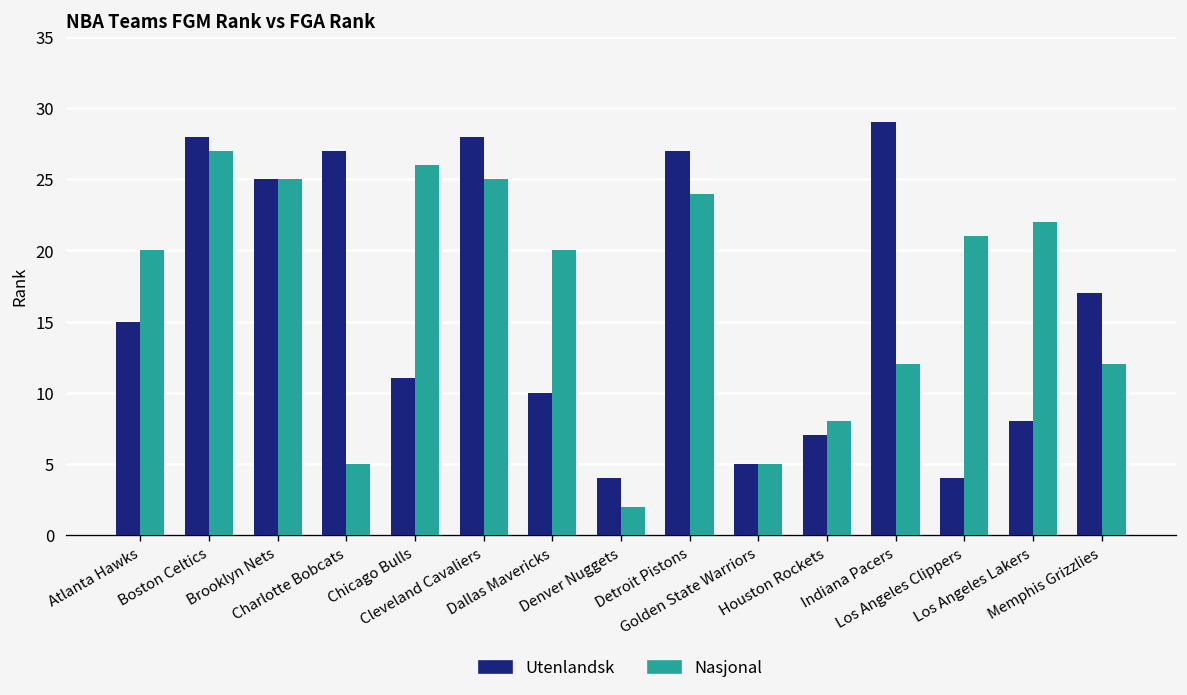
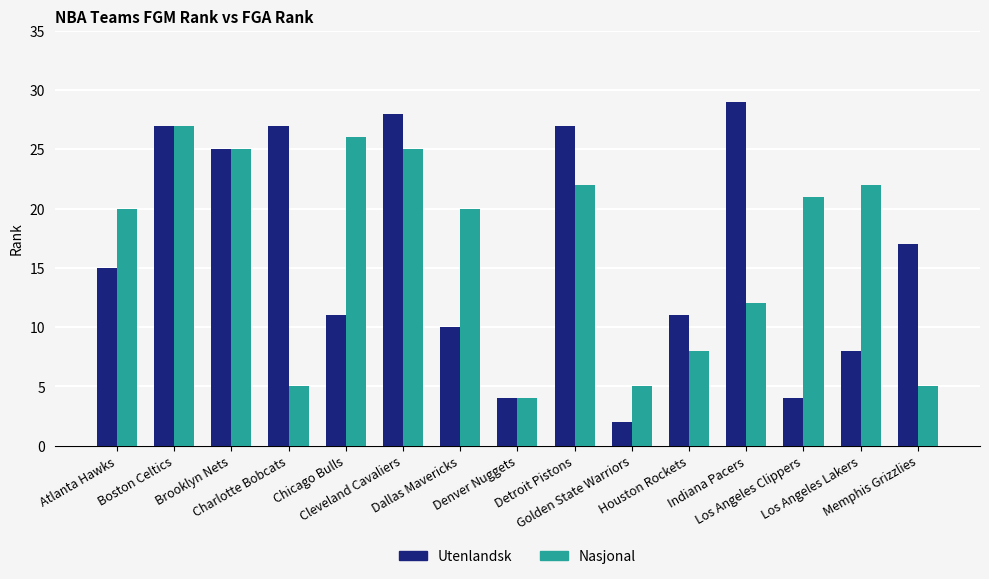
Utenlandsk, Boston Celtics: 28 -> 27
Nasjonal, Denver Nuggets: 2 -> 4
Nasjonal, Detroit Pistons: 24 -> 22
Utenlandsk, Golden State Warriors: 5 -> 2
Utenlandsk, Houston Rockets: 7 -> 11
Nasjonal, Memphis Grizzlies: 12 -> 5
